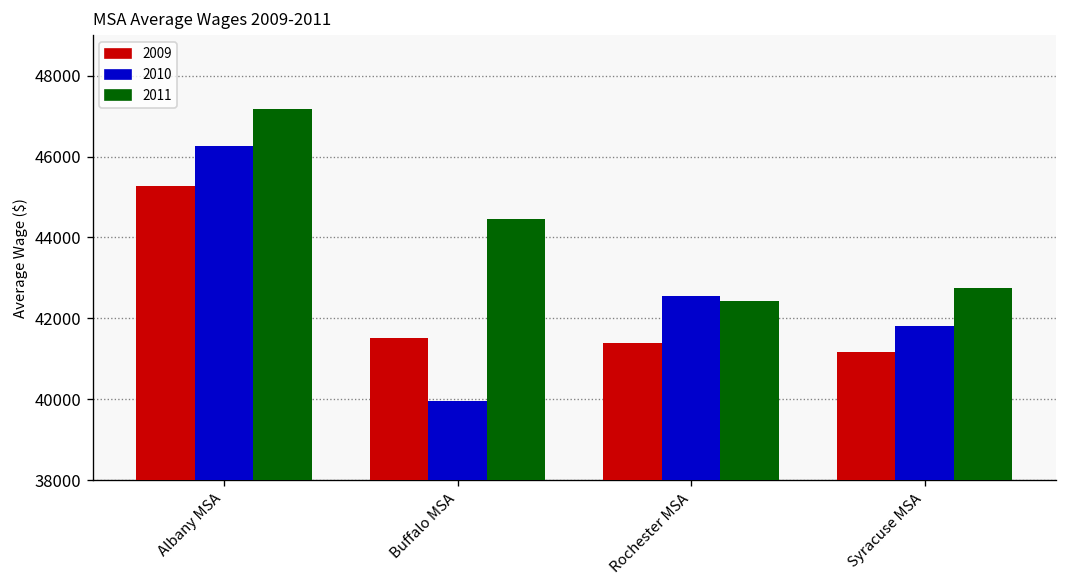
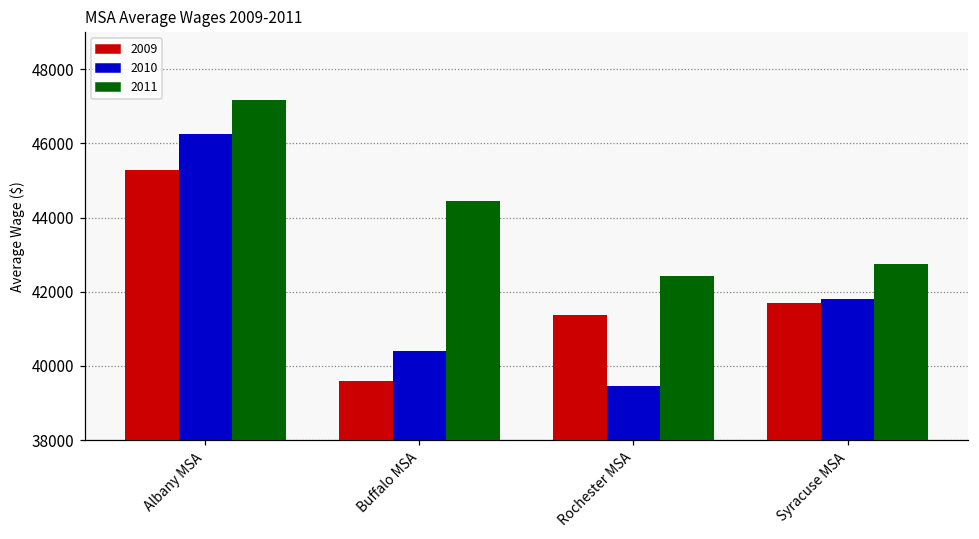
2009, Buffalo MSA: 41500 -> 39600
2010, Buffalo MSA: 40000 -> 40400
2010, Rochester MSA: 42600 -> 39500
2009, Syracuse MSA: 41200 -> 41700
